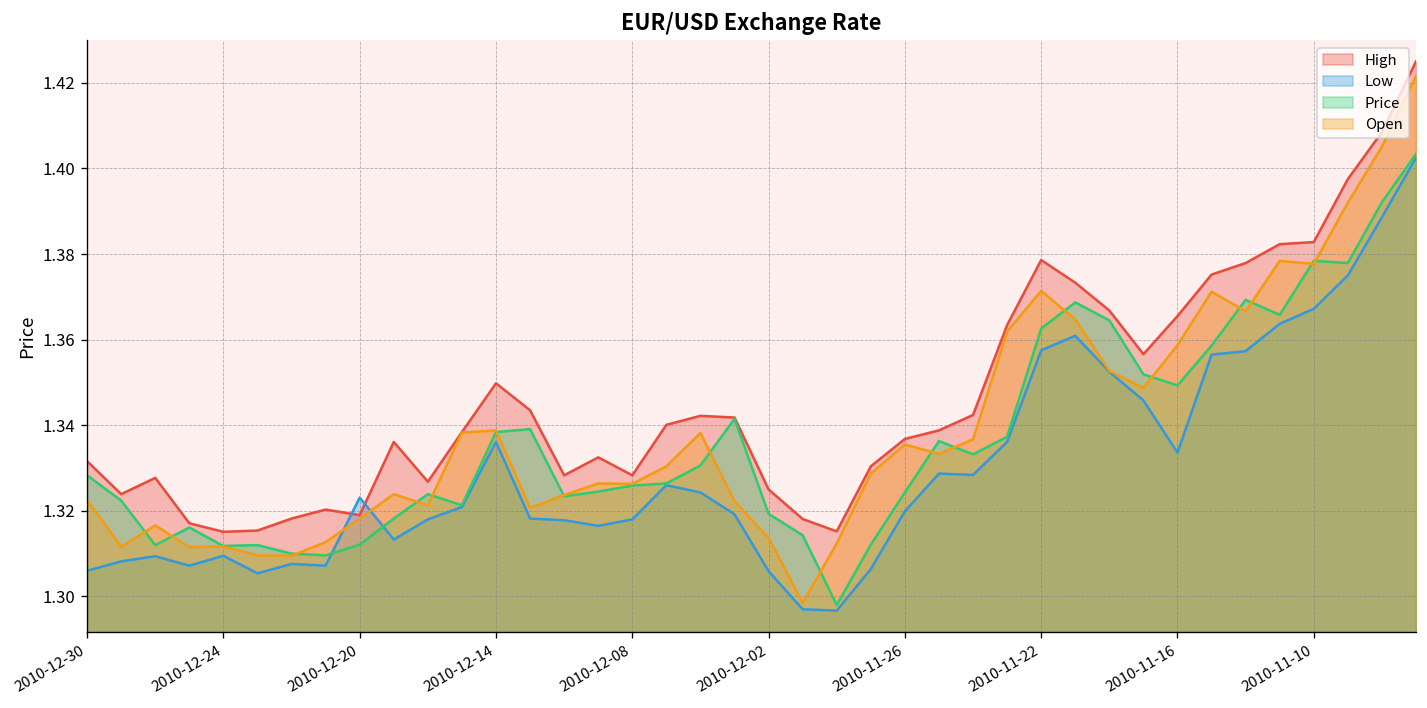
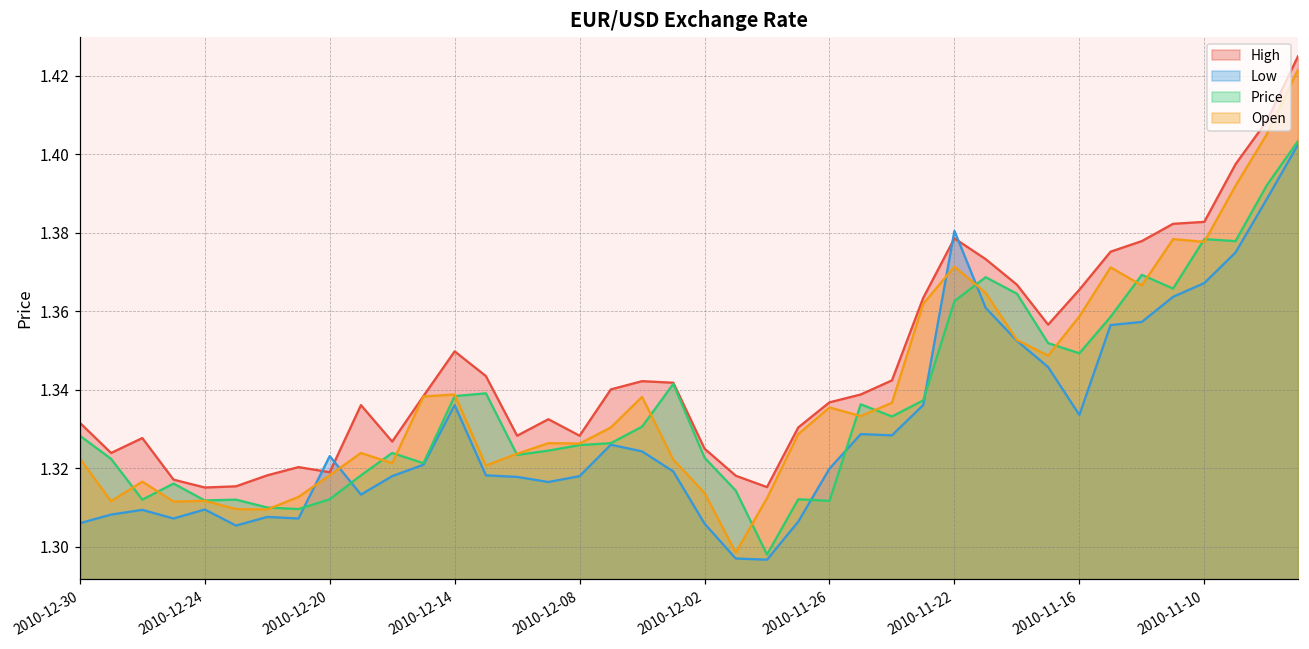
Price, 2010-12-02: 1.319 -> 1.323
Price, 2010-11-26: 1.324 -> 1.312
Low, 2010-11-22: 1.358 -> 1.381
